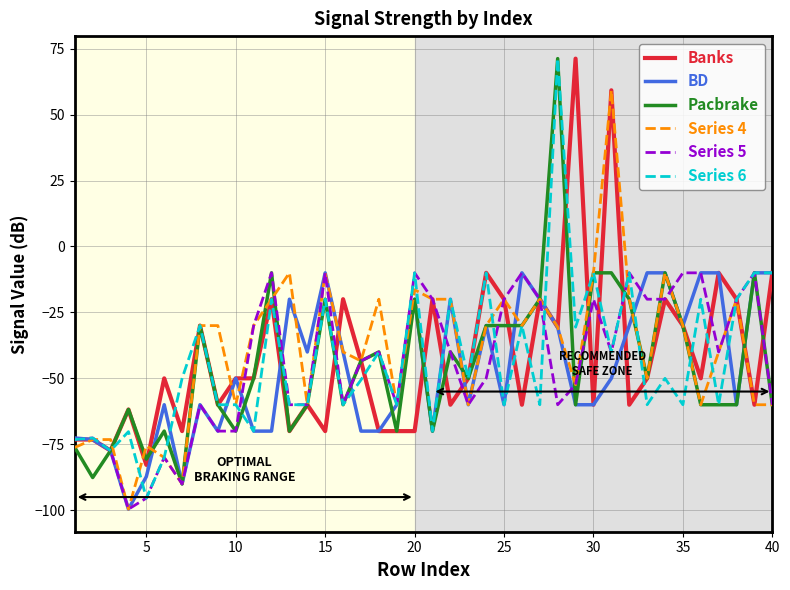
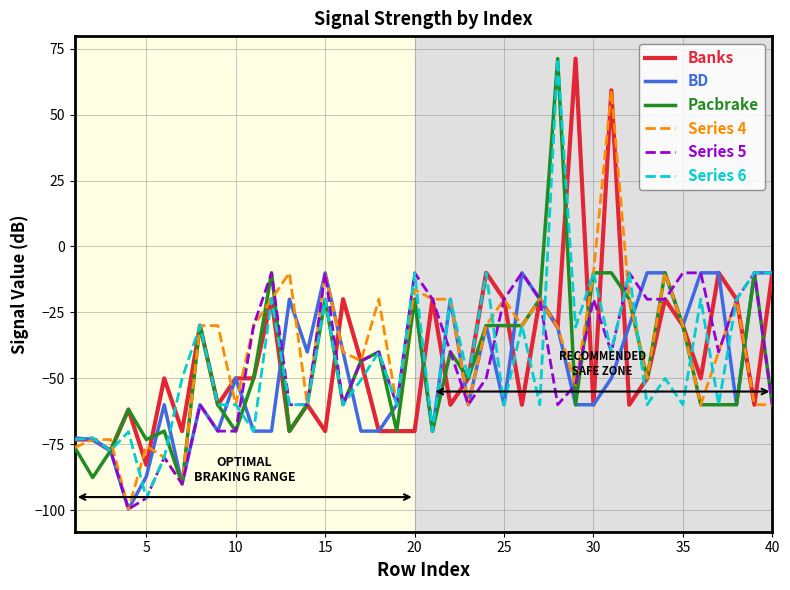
Pacbrake, 5: -81 -> -73
